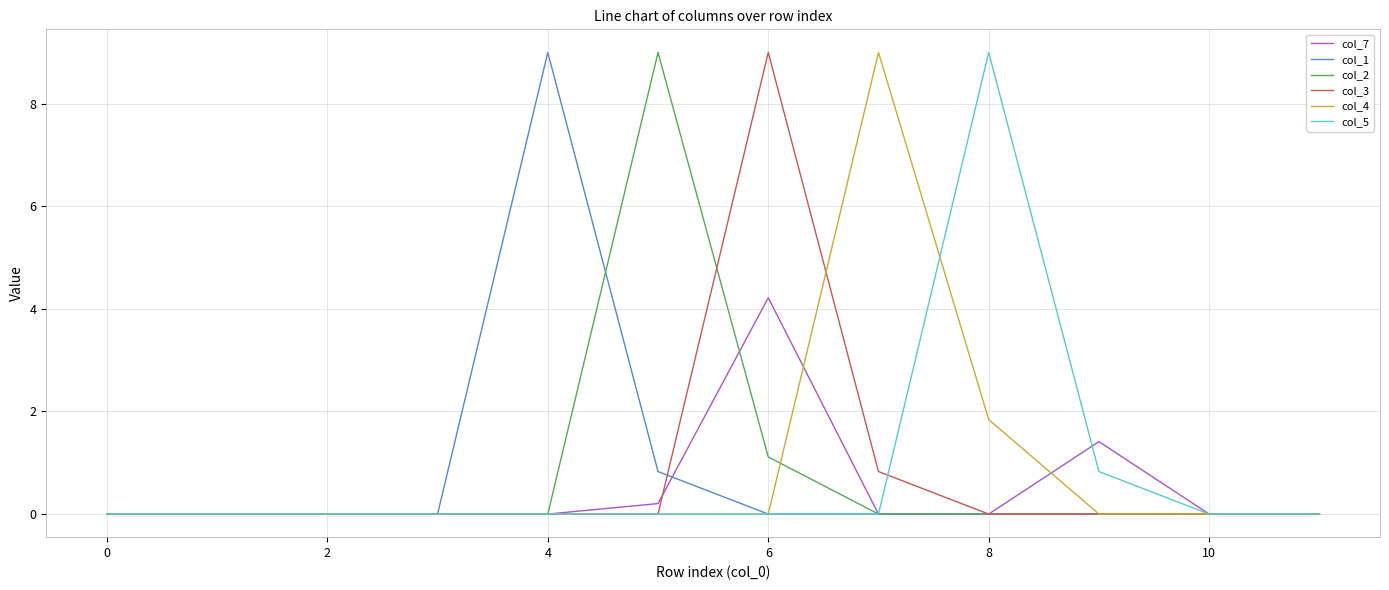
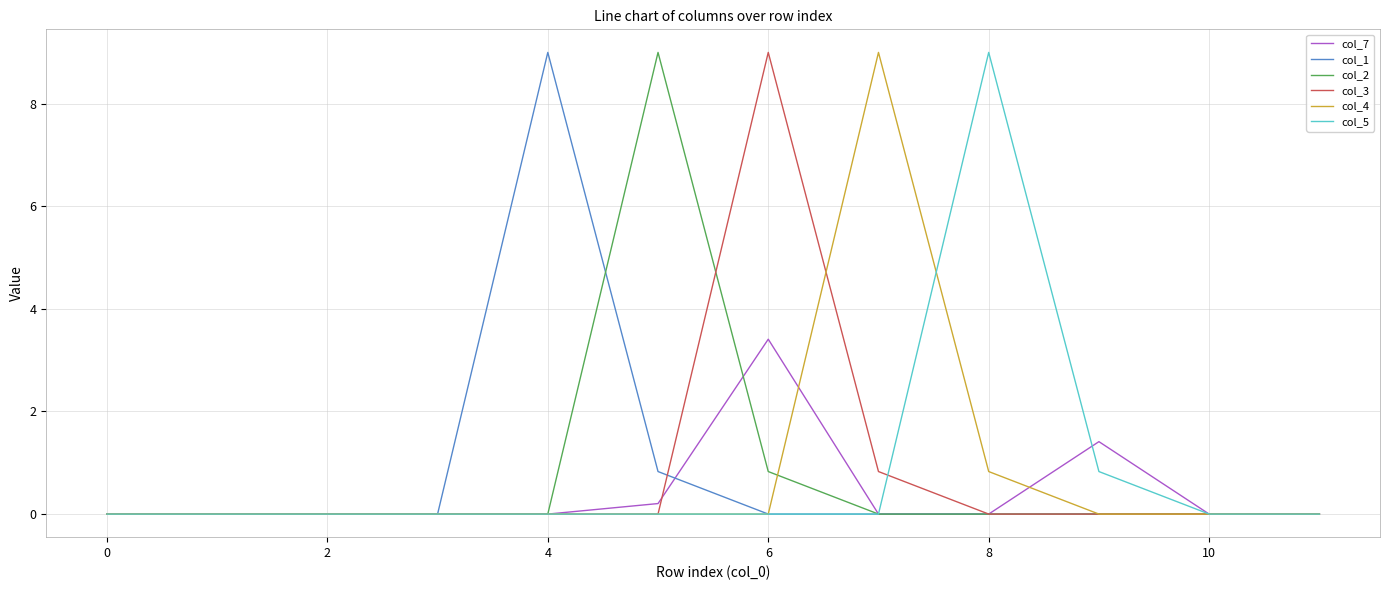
col_7, 6: 4.2 -> 3.4
col_2, 6: 1.1 -> 0.8
col_4, 8: 1.8 -> 0.8
